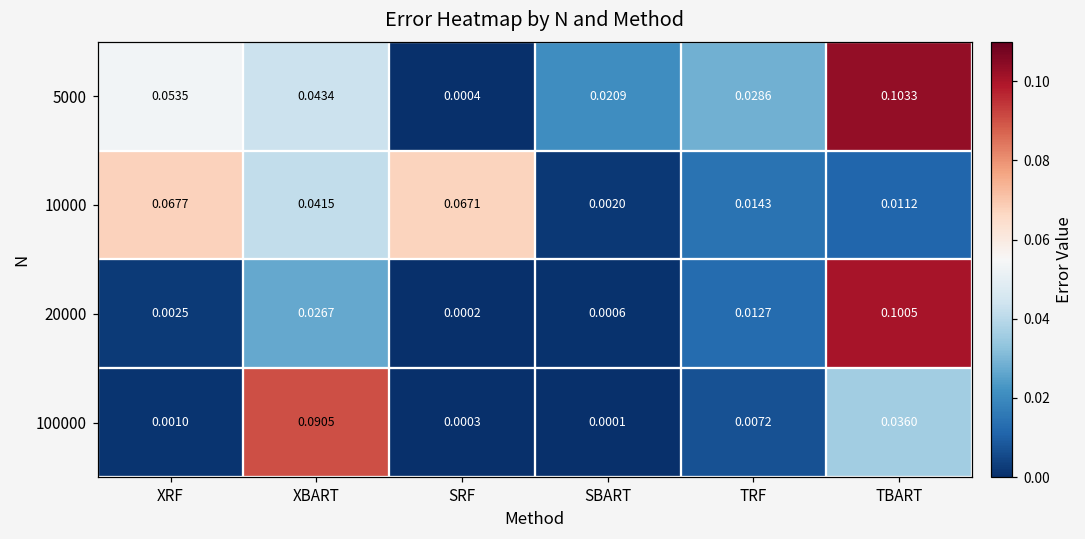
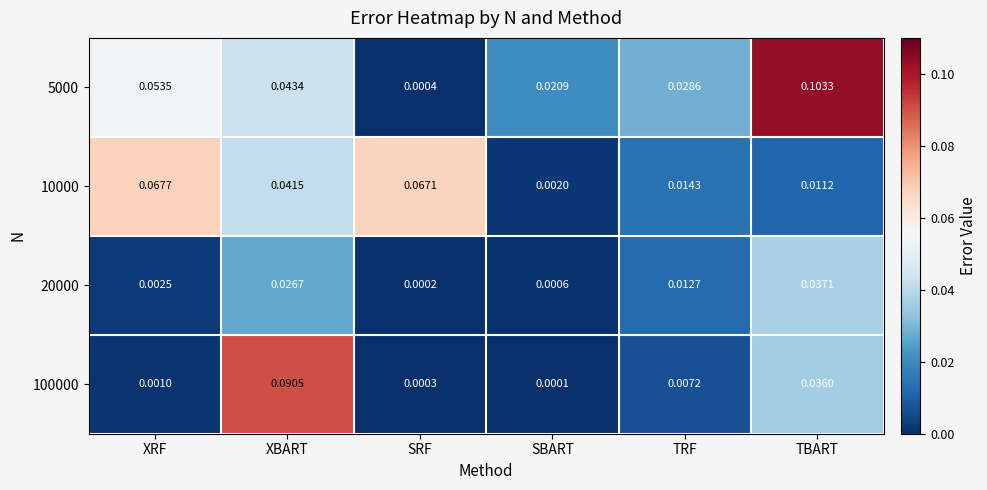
20000, TBART: 0.1005 -> 0.0371
